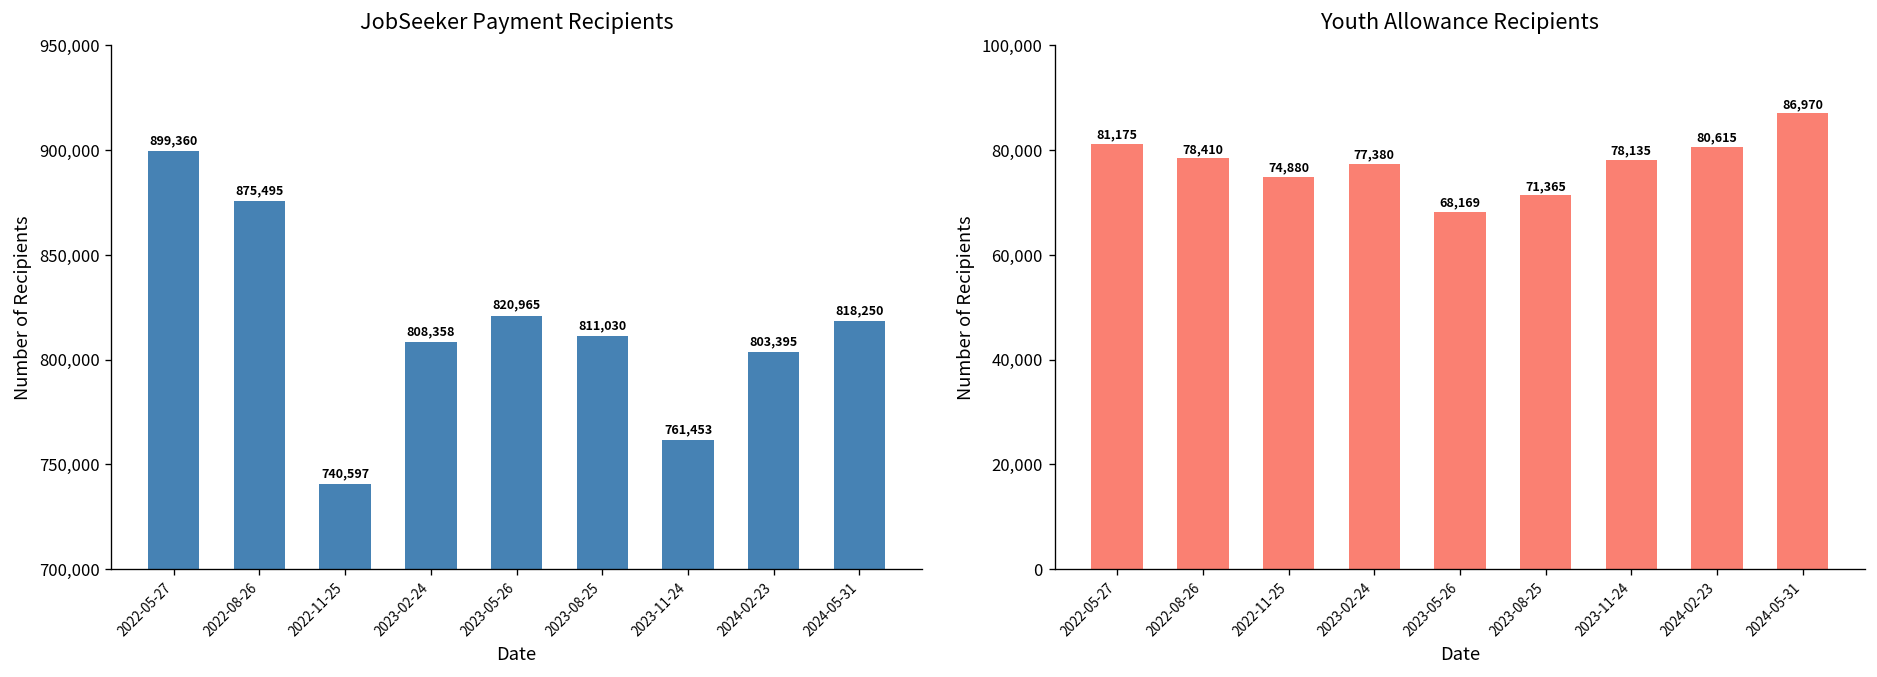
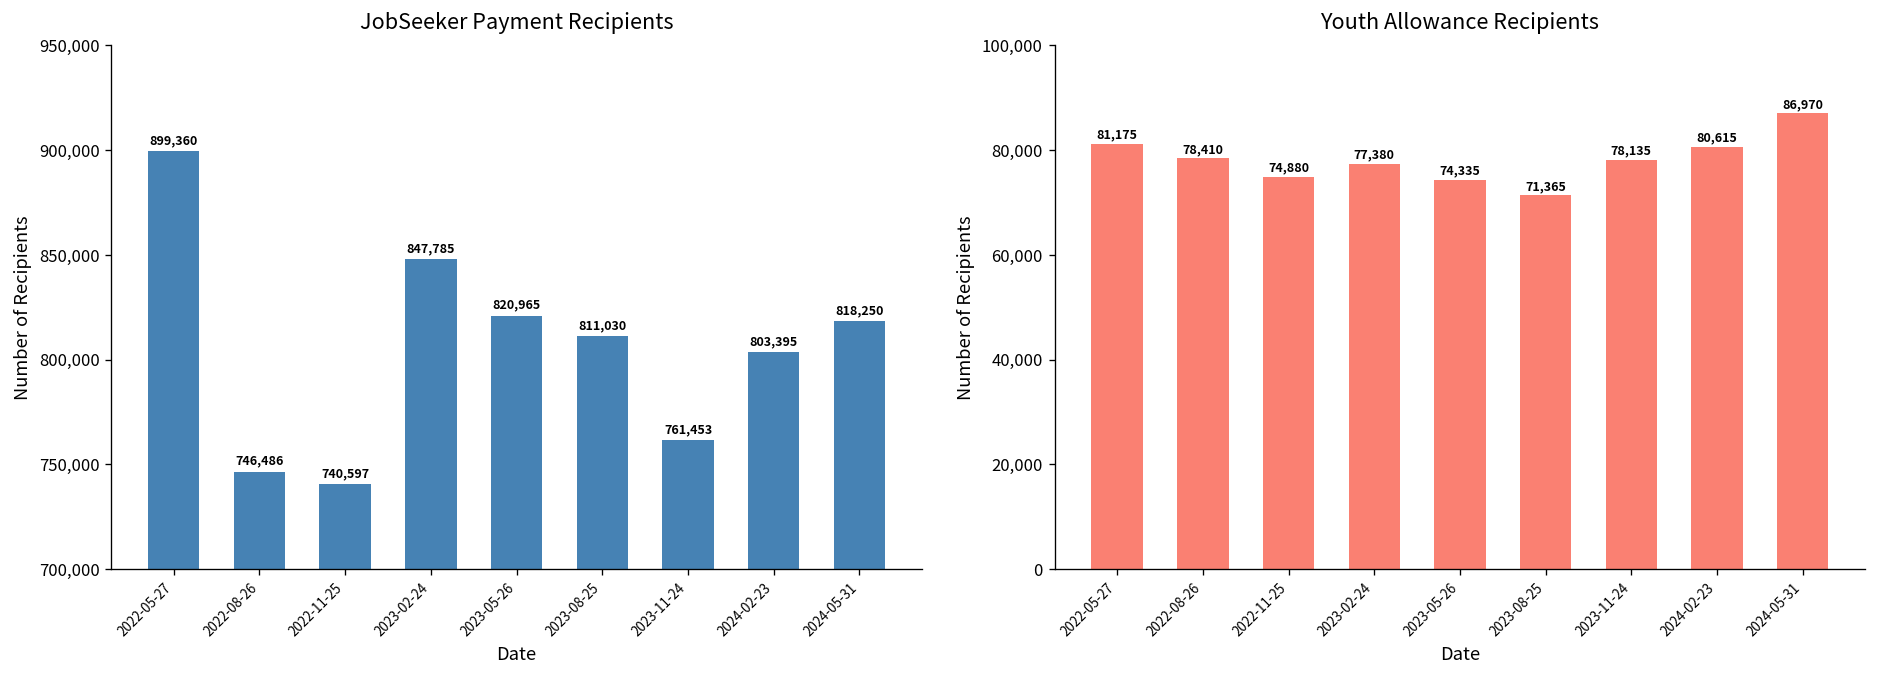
JobSeeker Payment Recipients, 2022-08-26: 875,495 -> 746,486
JobSeeker Payment Recipients, 2023-02-24: 808,358 -> 847,785
Youth Allowance Recipients, 2023-05-26: 68,169 -> 74,335
